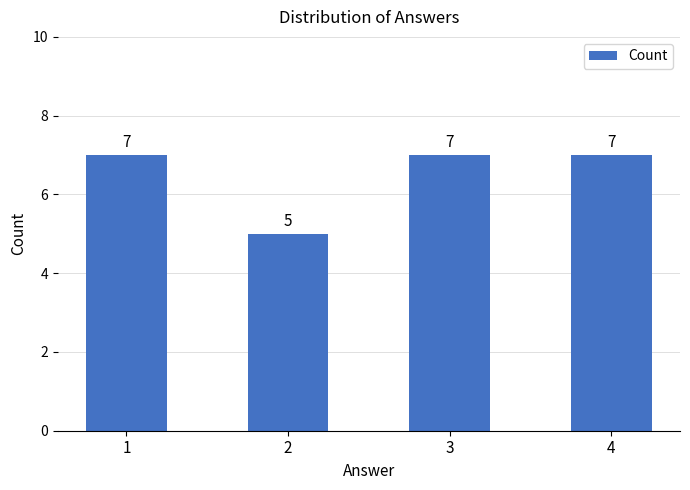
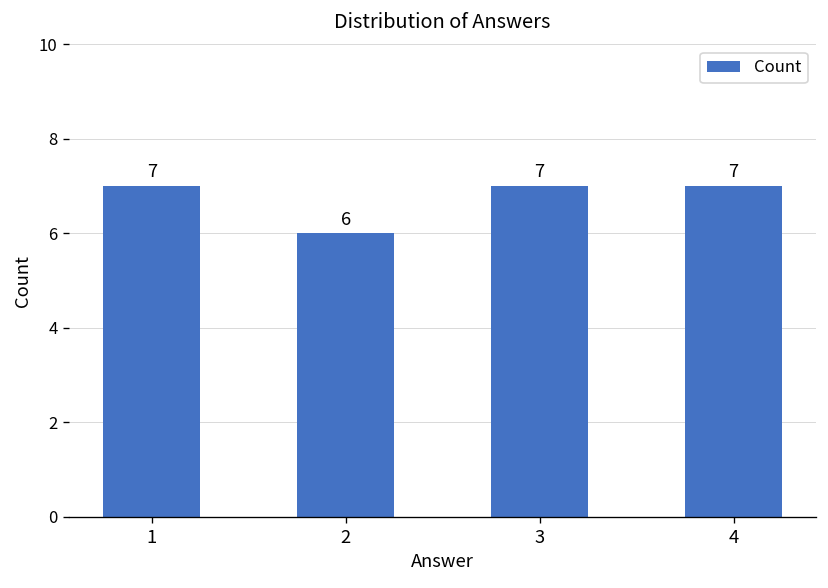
2: 5 -> 6
